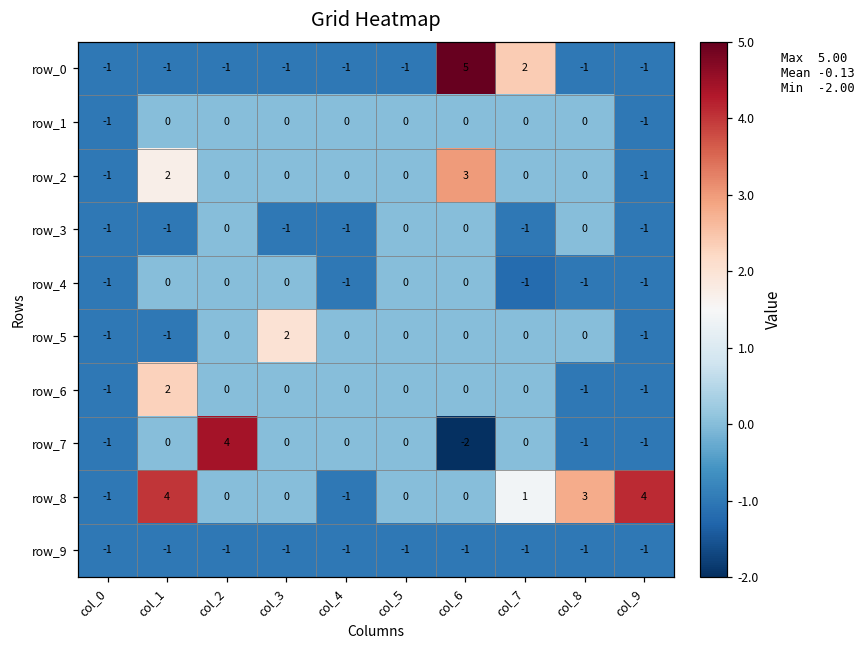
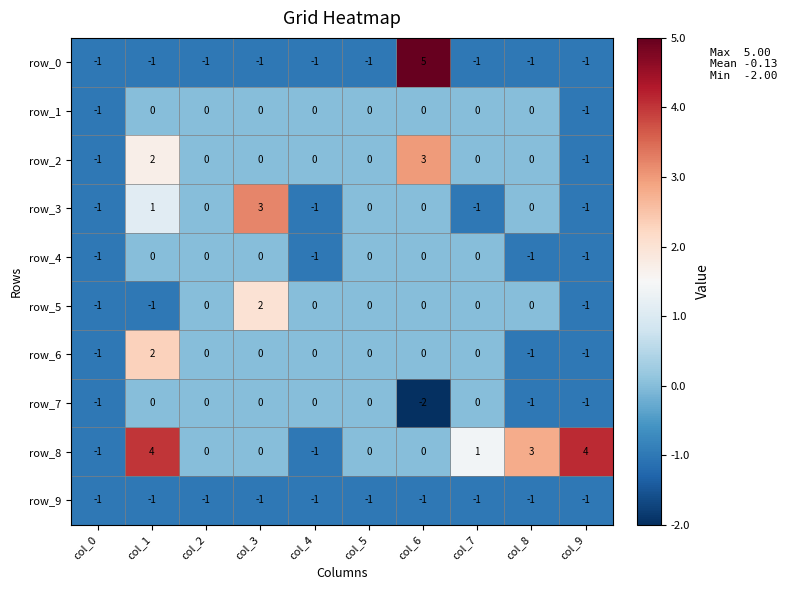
row_0, col_7: 2 -> -1
row_3, col_1: -1 -> 1
row_3, col_3: -1 -> 3
row_4, col_7: -1 -> 0
row_7, col_2: 4 -> 0
